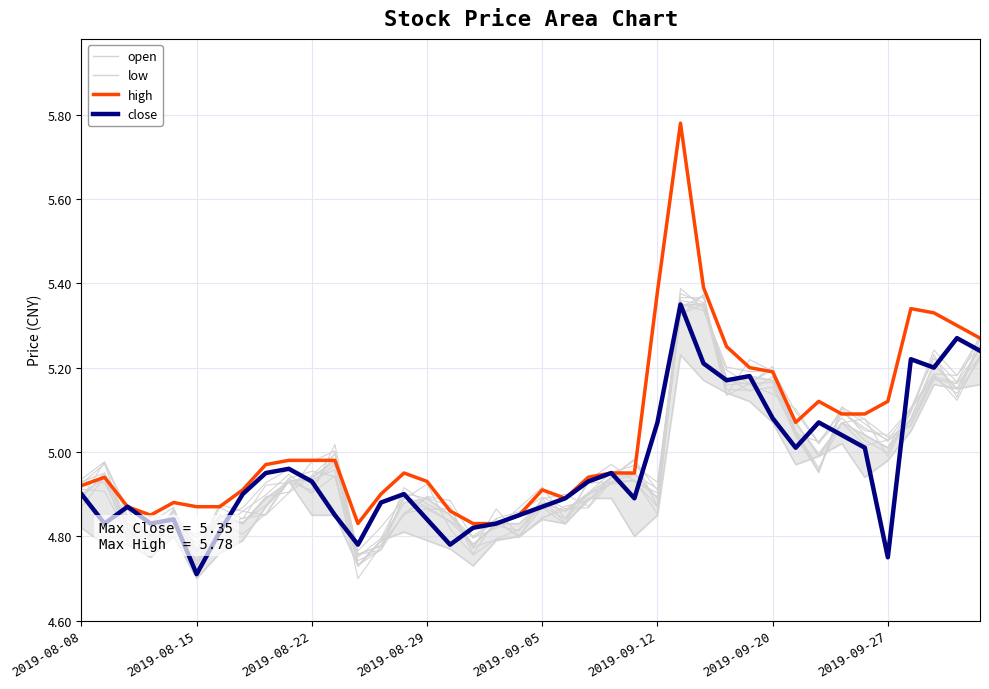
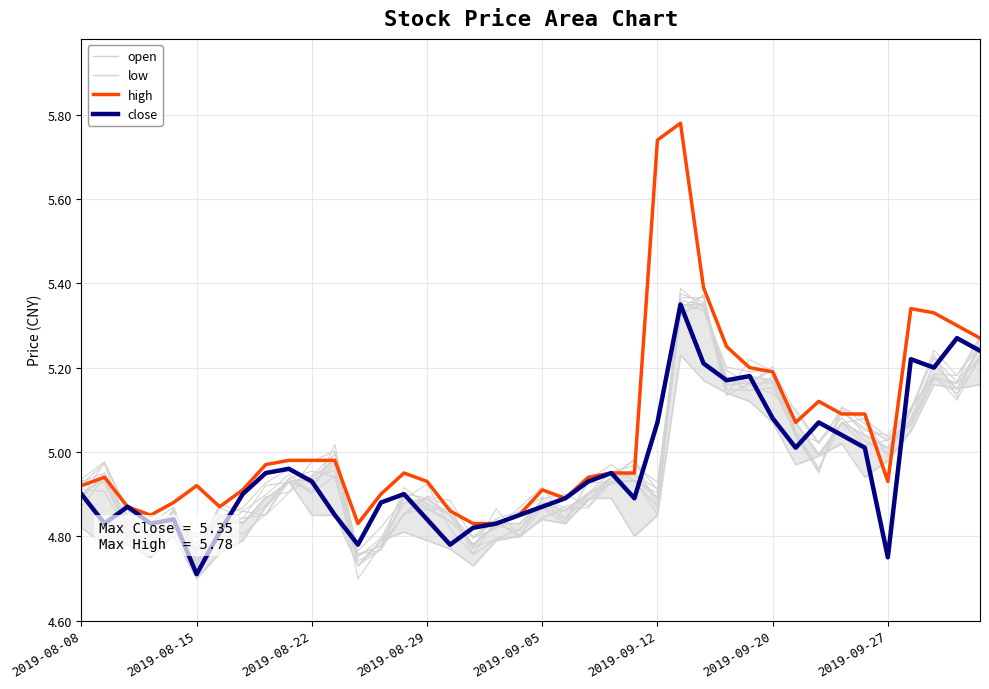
high, 2019-08-15: 4.87 -> 4.92
high, 2019-09-12: 5.38 -> 5.74
high, 2019-09-27: 5.12 -> 4.93
